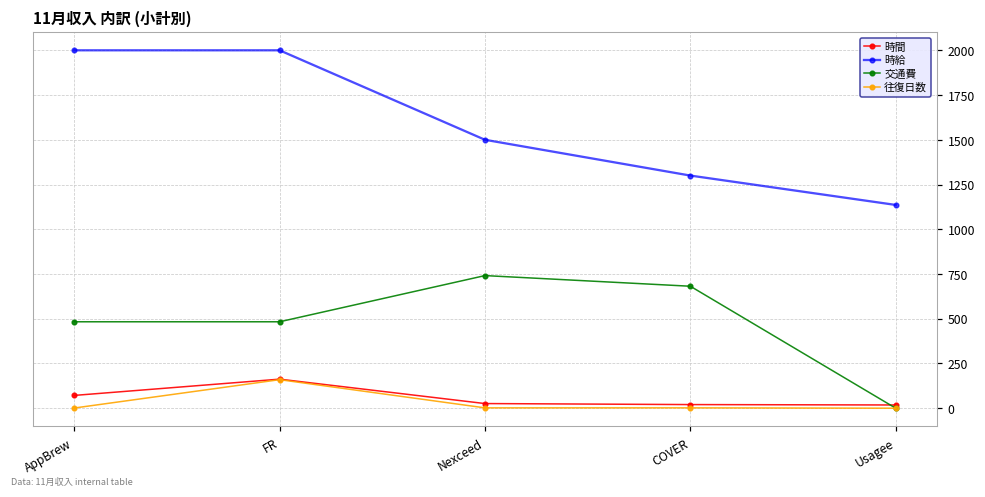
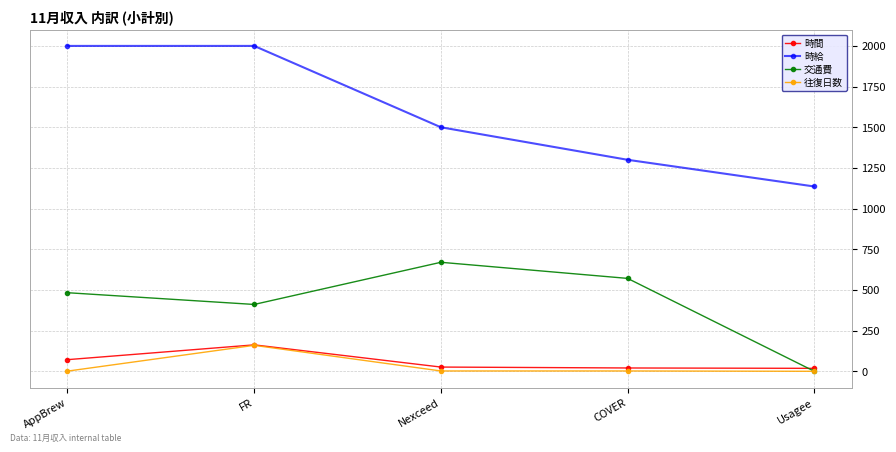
交通費, FR: 480 -> 410
交通費, Nexceed: 740 -> 670
交通費, COVER: 680 -> 570
